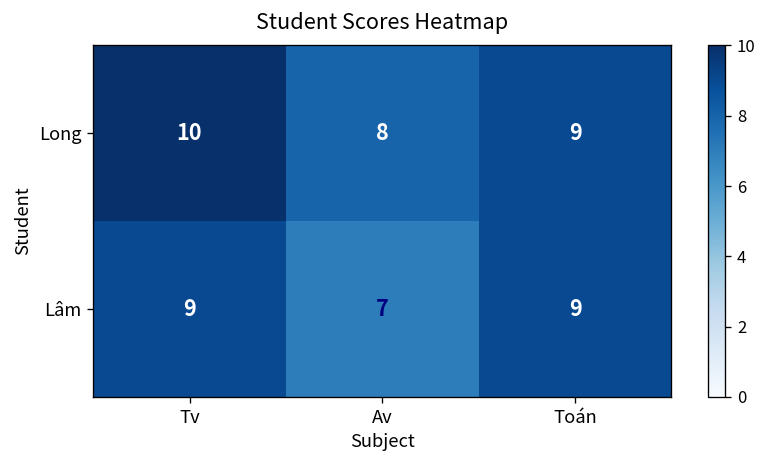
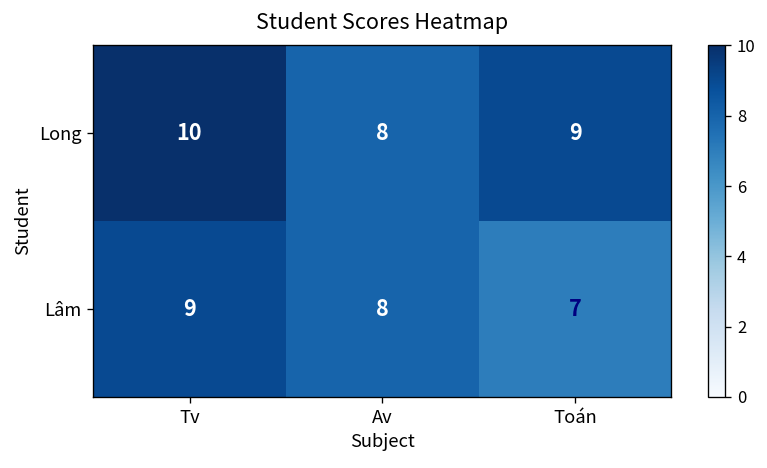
Lâm, Av: 7 -> 8
Lâm, Toán: 9 -> 7
